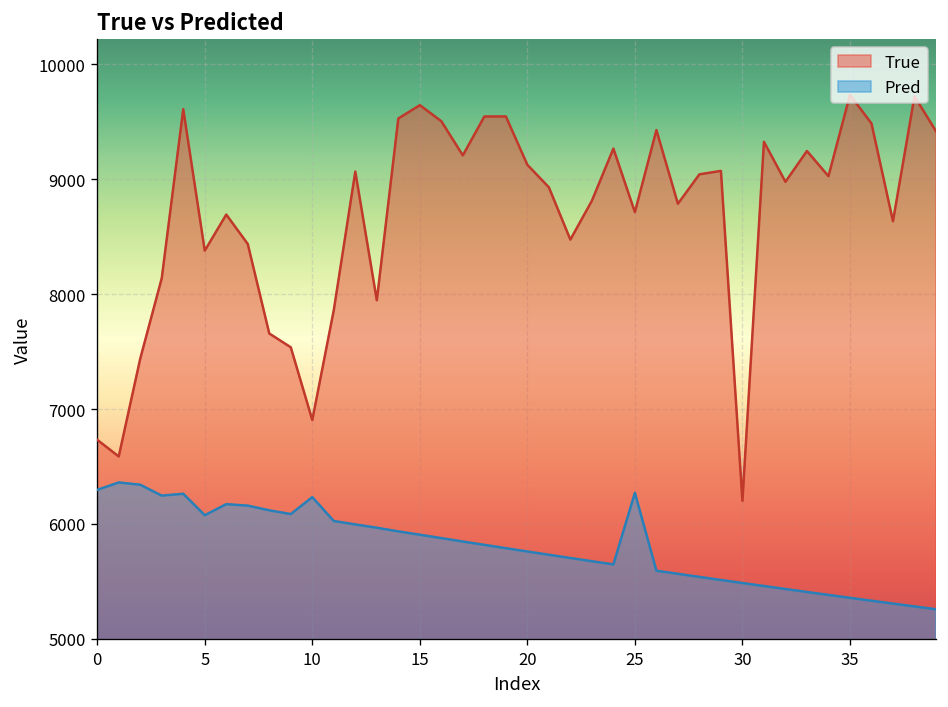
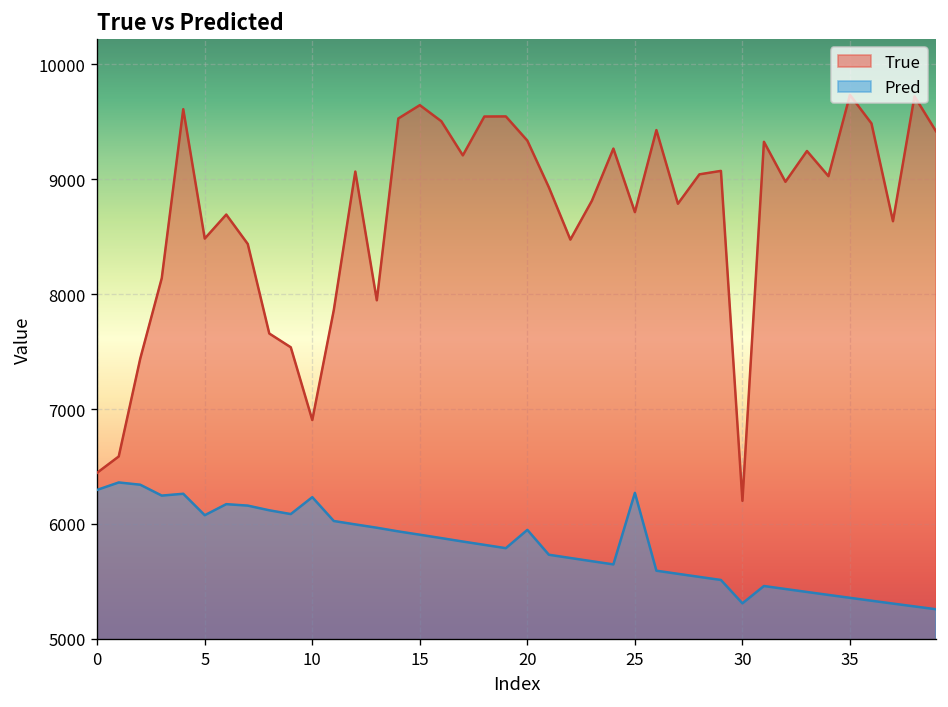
True, 0: 6700 -> 6400
True, 5: 8400 -> 8500
True, 20: 9100 -> 9300
Pred, 20: 5800 -> 5900
Pred, 30: 5500 -> 5300
